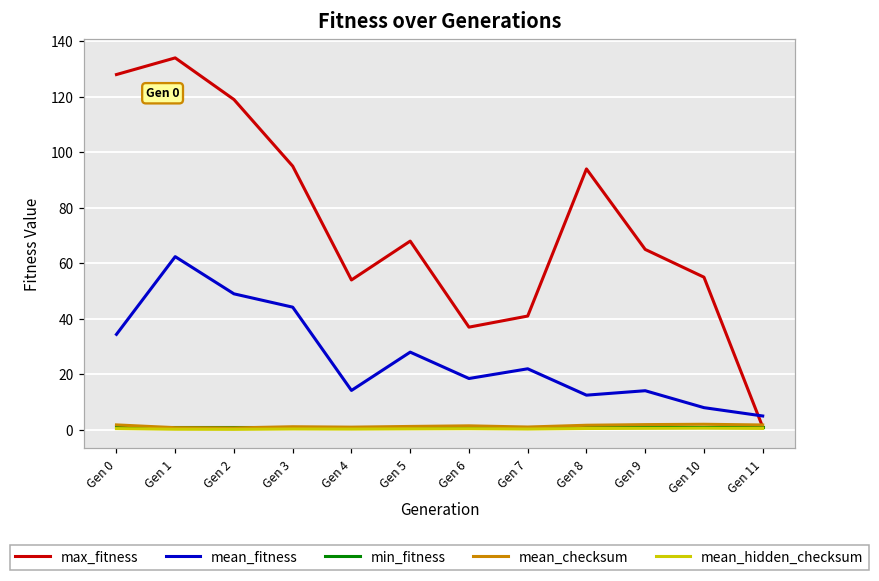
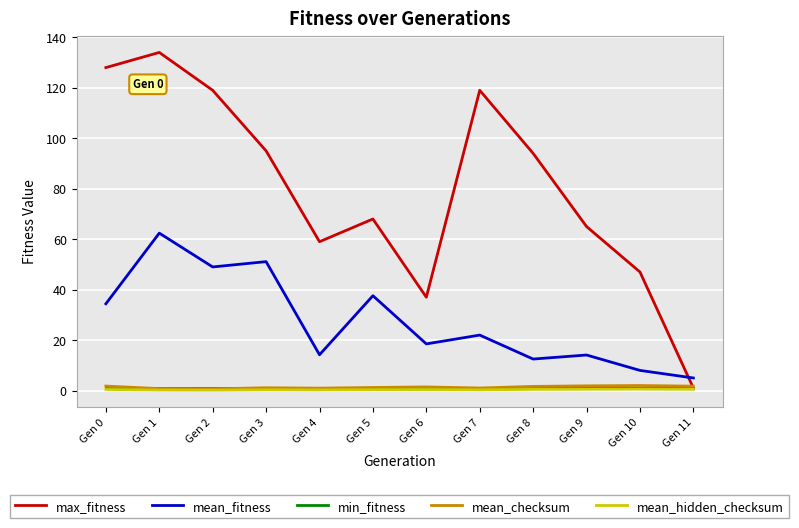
mean_fitness, Gen 3: 44 -> 51
max_fitness, Gen 4: 54 -> 59
mean_fitness, Gen 5: 28 -> 38
max_fitness, Gen 7: 41 -> 119
max_fitness, Gen 10: 55 -> 47
